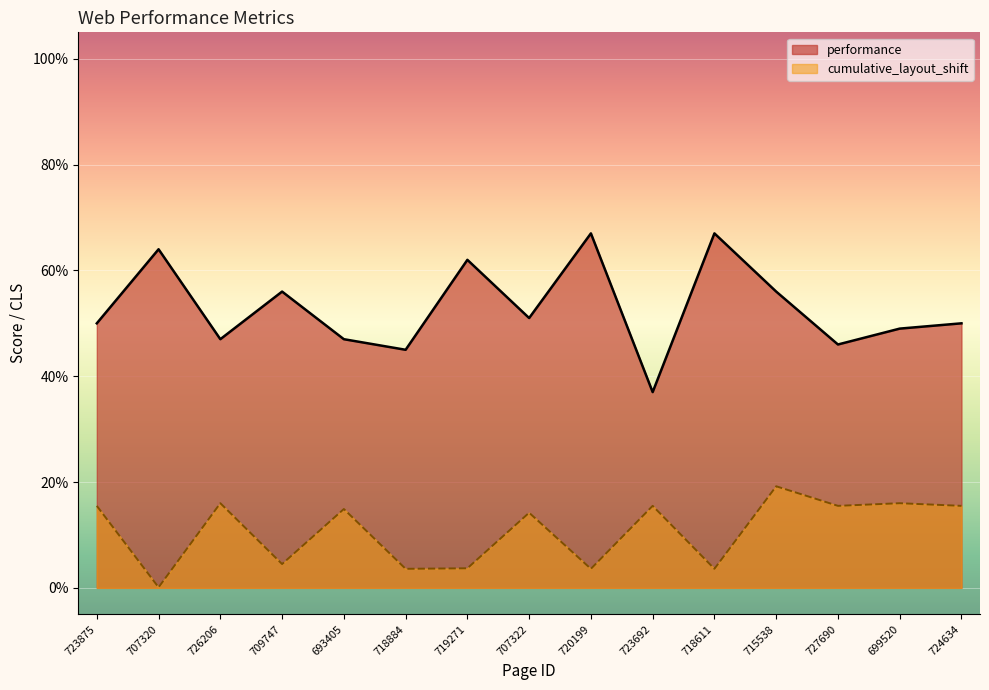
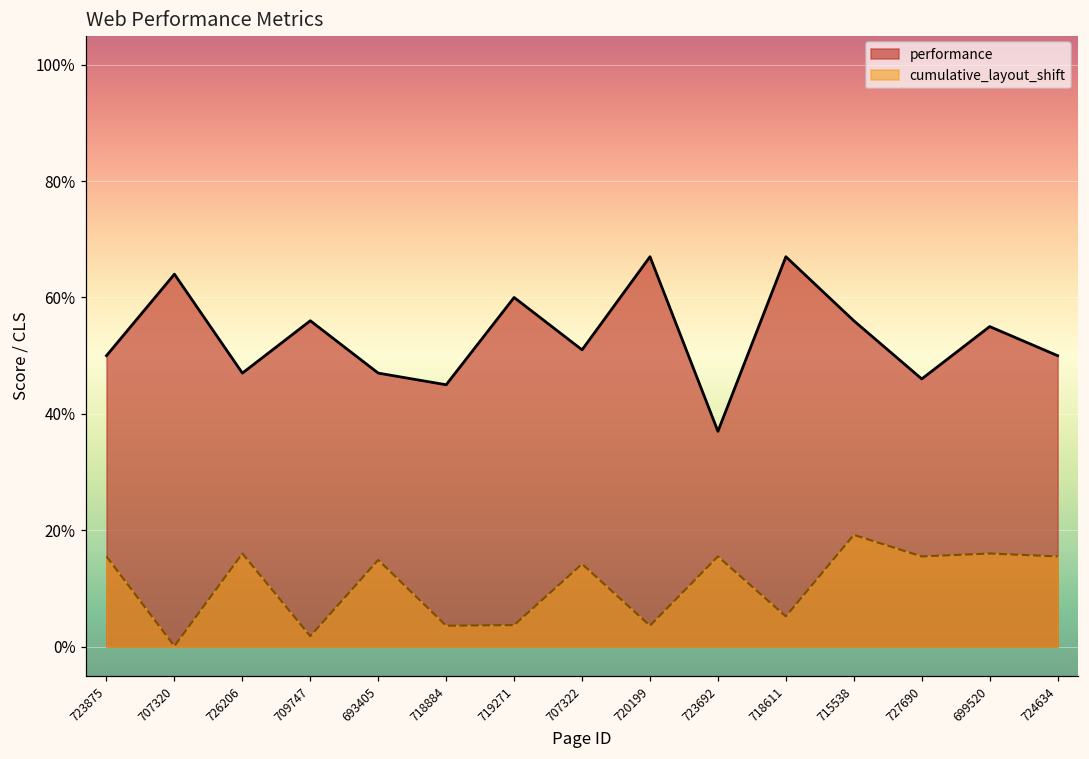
cumulative_layout_shift, 709747: 5% -> 2%
performance, 719271: 62% -> 60%
cumulative_layout_shift, 718611: 4% -> 5%
performance, 699520: 49% -> 55%
